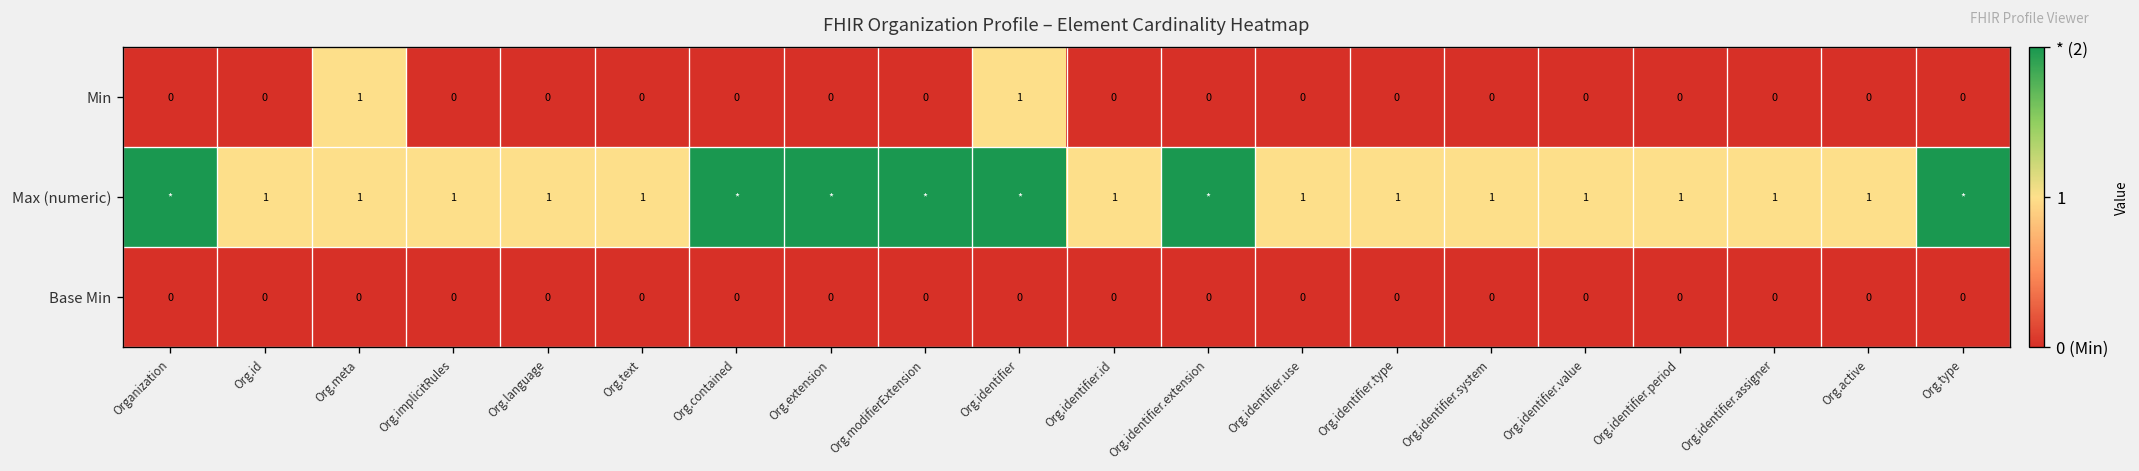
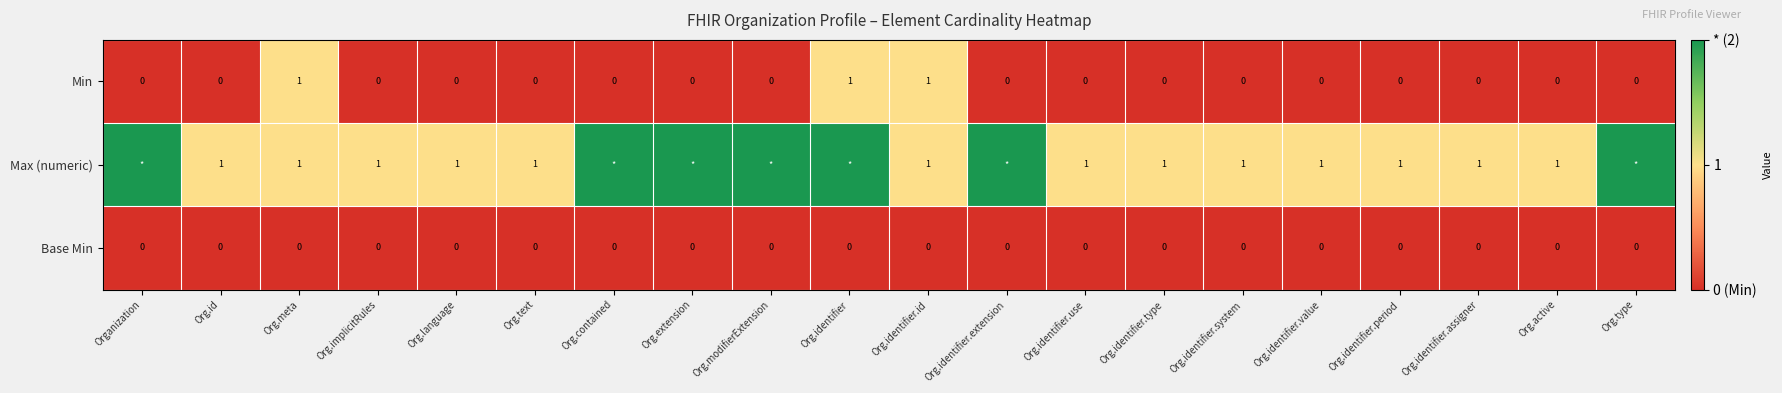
Min, Org.identifier.id: 0 -> 1
